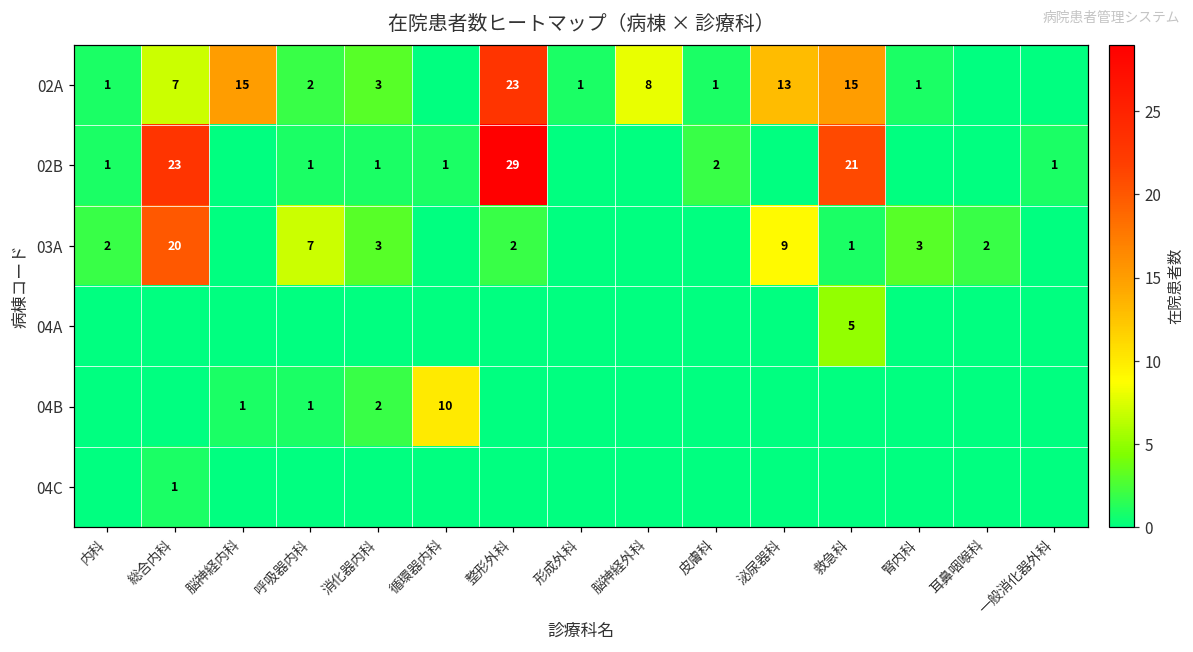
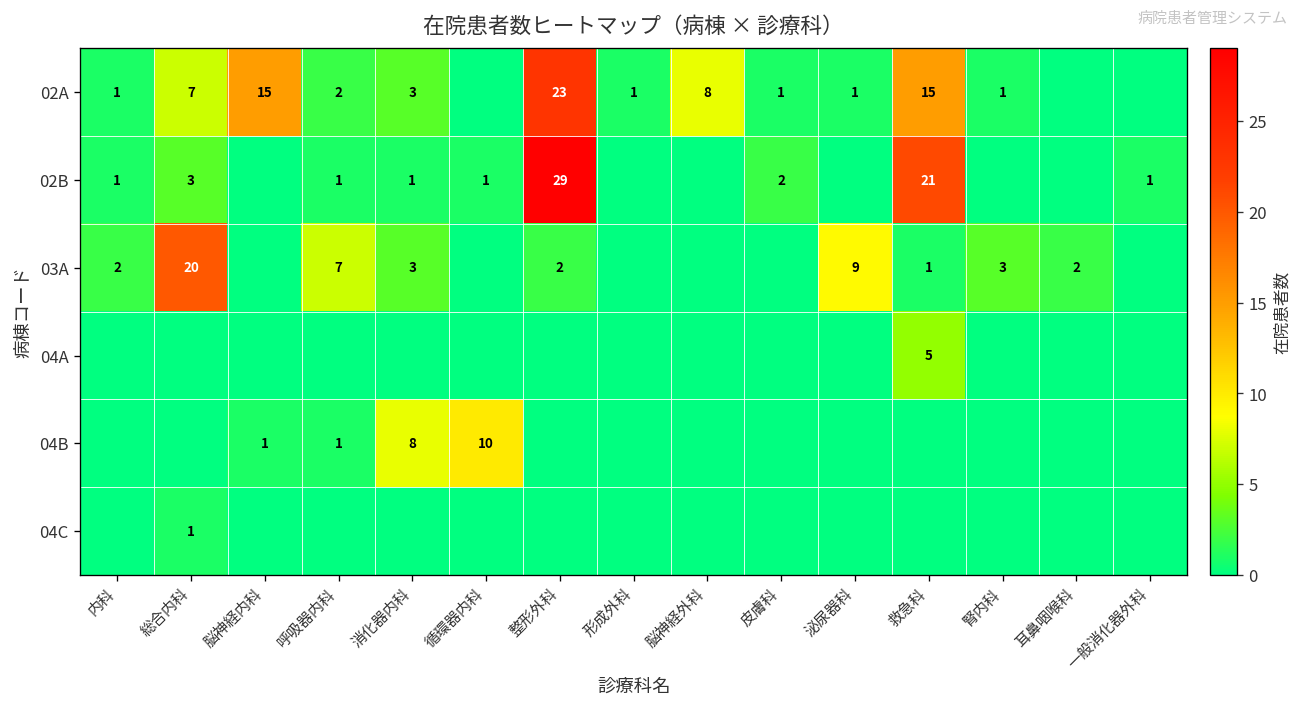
02A, 泌尿器科: 13 -> 1
02B, 総合内科: 23 -> 3
04B, 消化器内科: 2 -> 8
